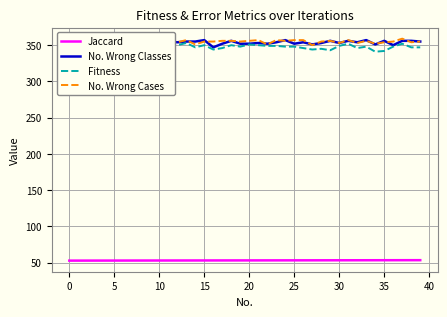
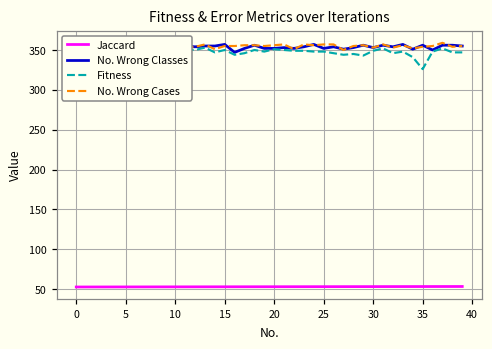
Fitness, 35: 340 -> 330
